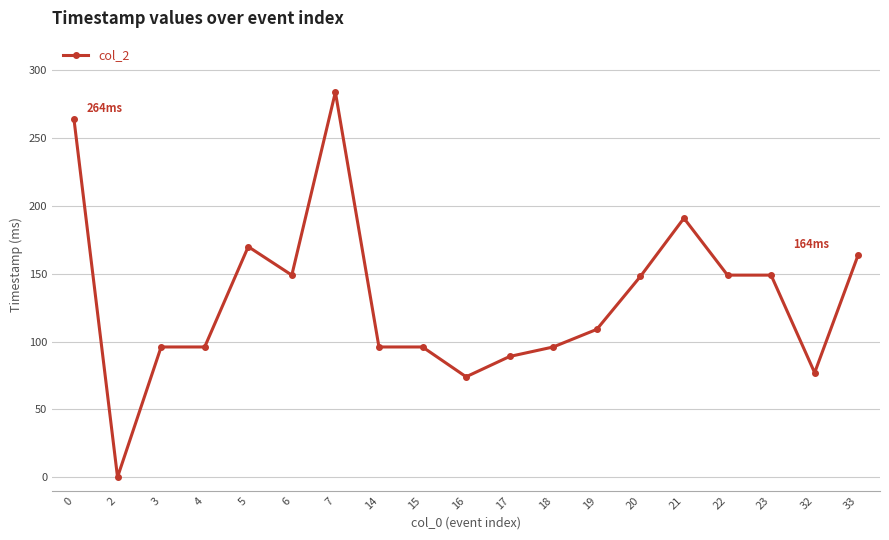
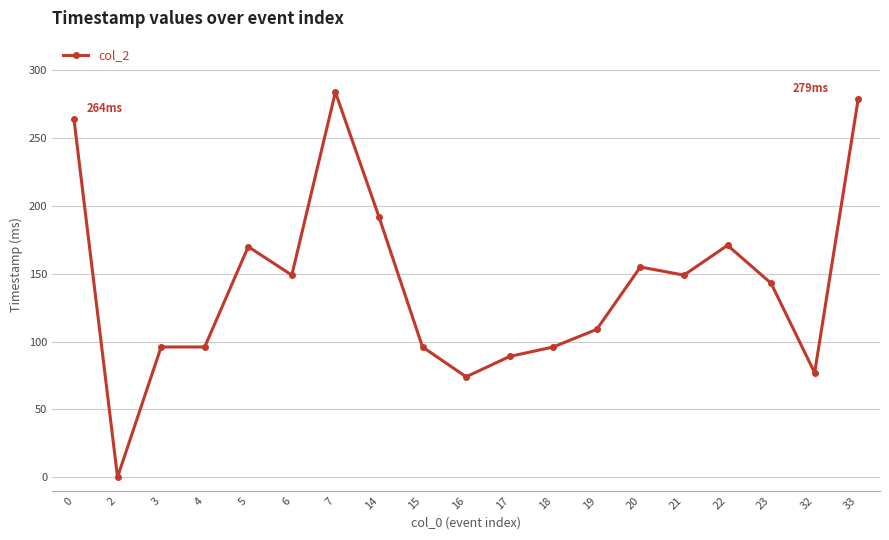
14: 96 -> 192
20: 148 -> 155
21: 191 -> 149
22: 149 -> 171
23: 149 -> 143
33: 164 -> 279
